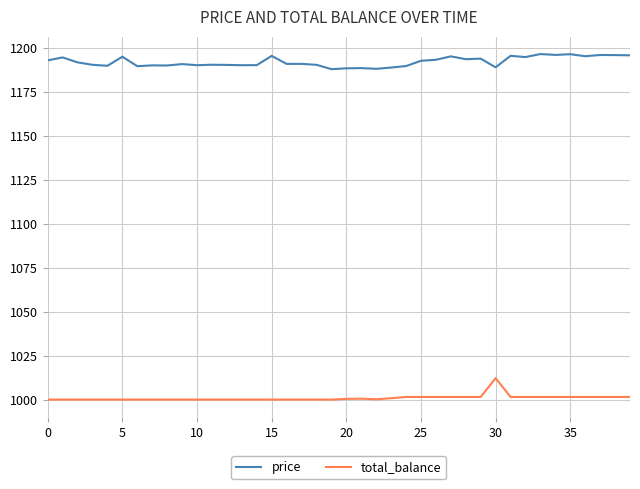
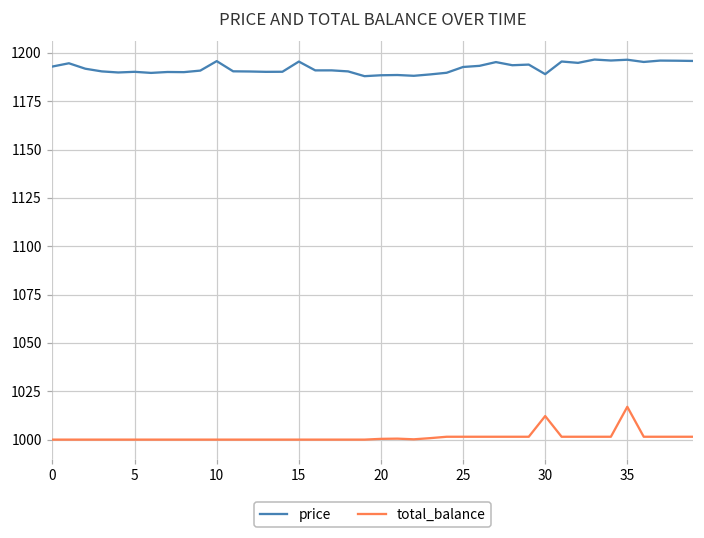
price, 5: 1195 -> 1190
price, 10: 1190 -> 1196
total_balance, 35: 1001 -> 1017
